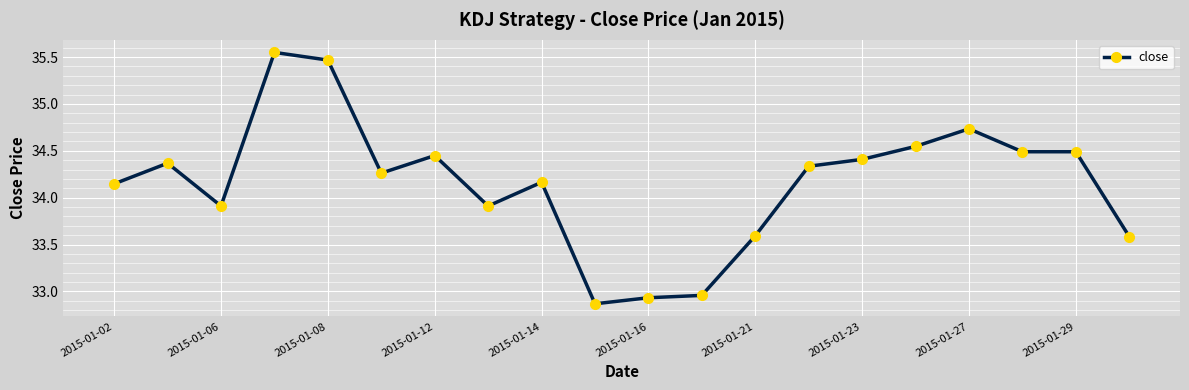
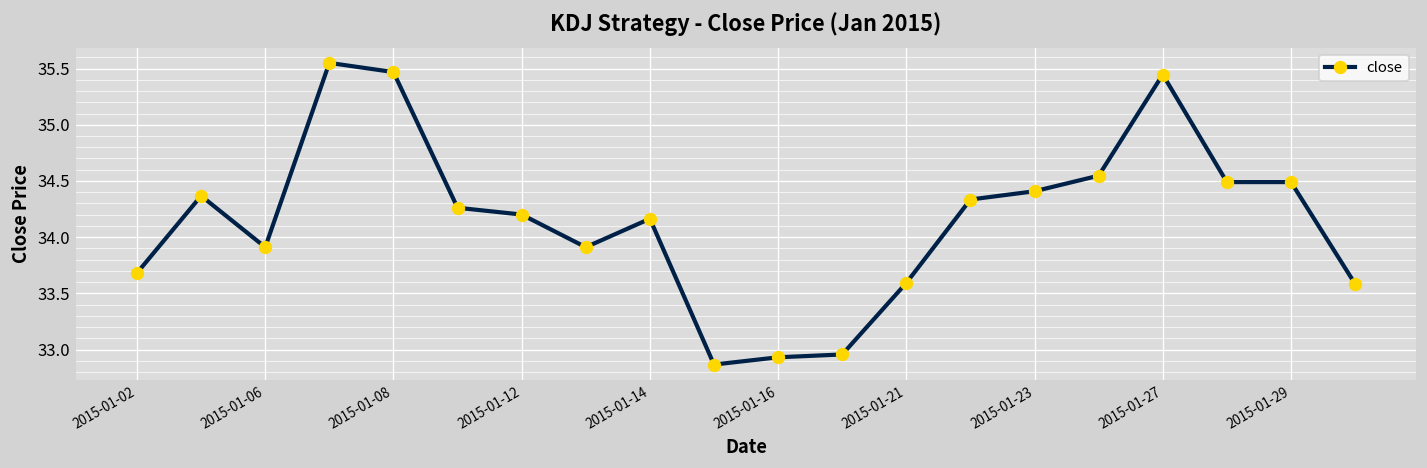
2015-01-02: 34.1 -> 33.7
2015-01-12: 34.4 -> 34.2
2015-01-27: 34.7 -> 35.4
